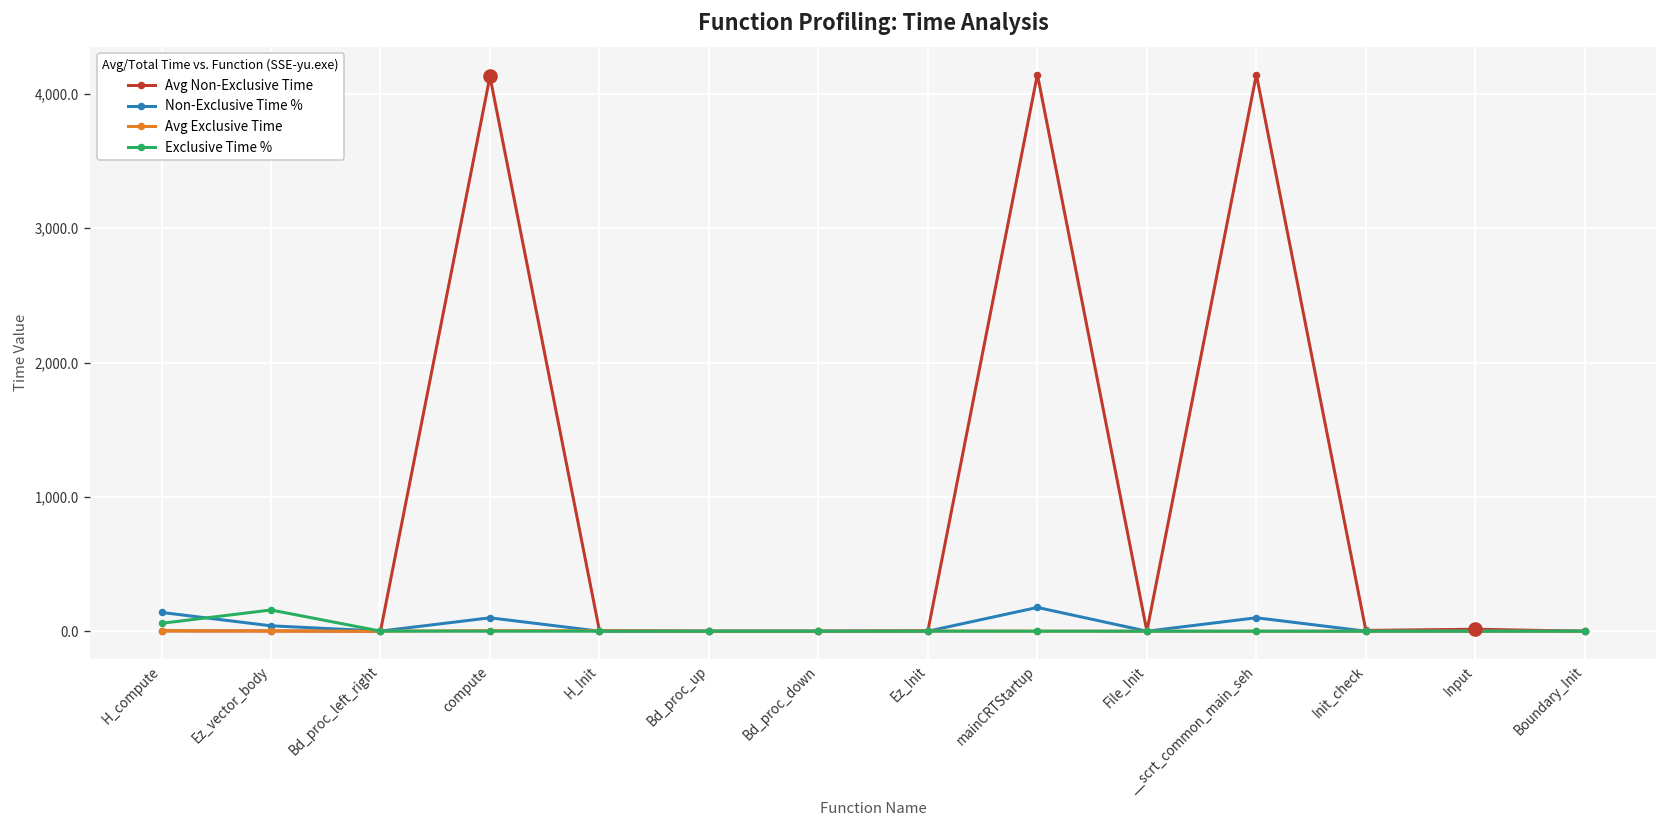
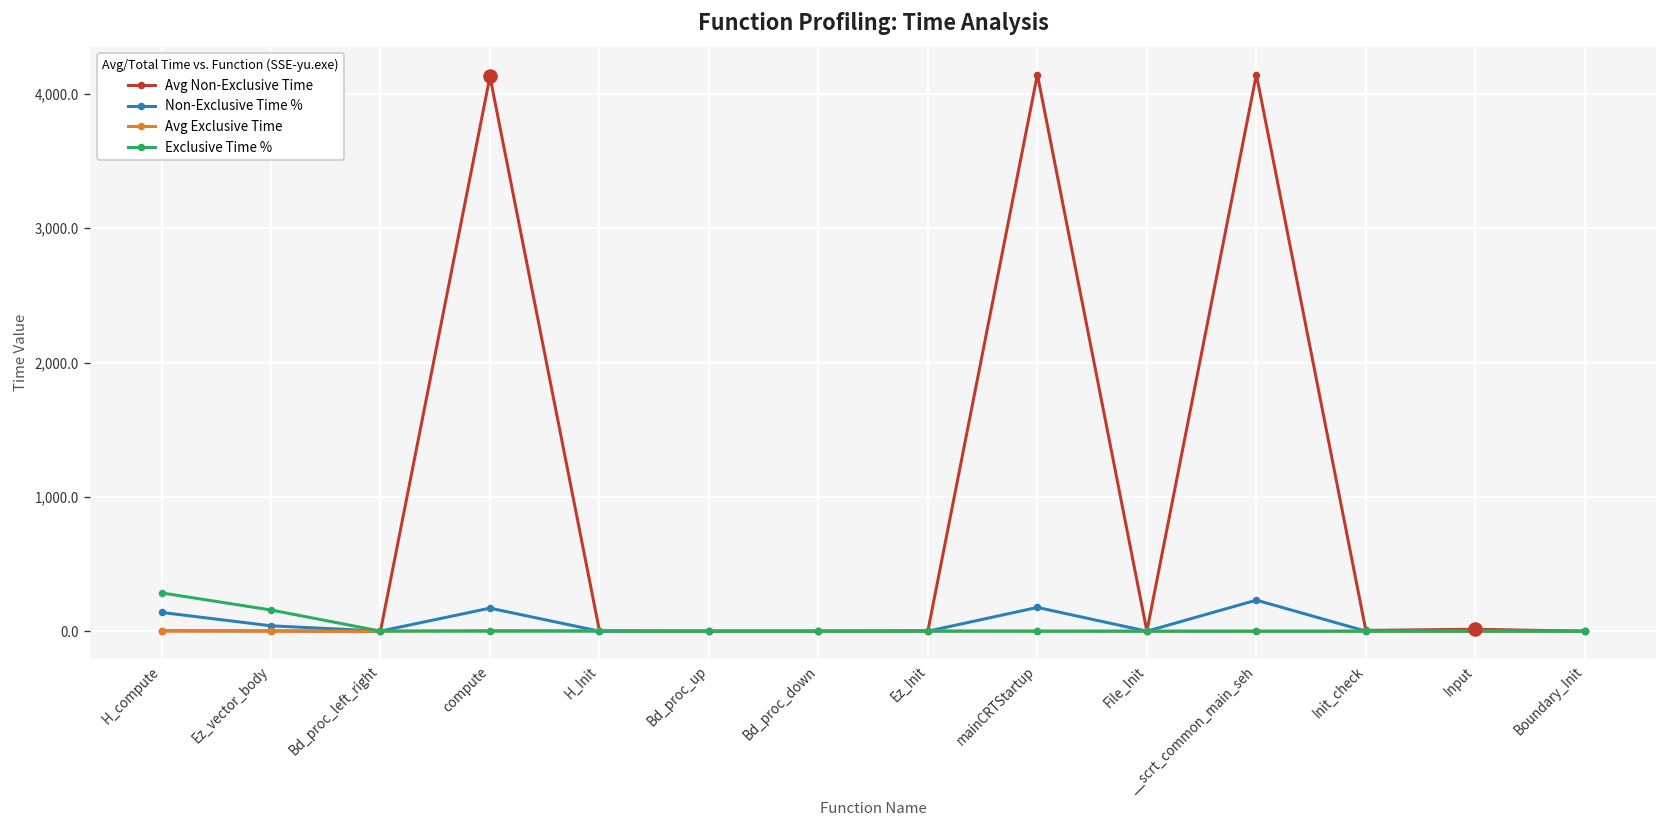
Exclusive Time %, H_compute: 60 -> 290
Non-Exclusive Time %, compute: 100 -> 170
Non-Exclusive Time %, __scrt_common_main_seh: 100 -> 230
